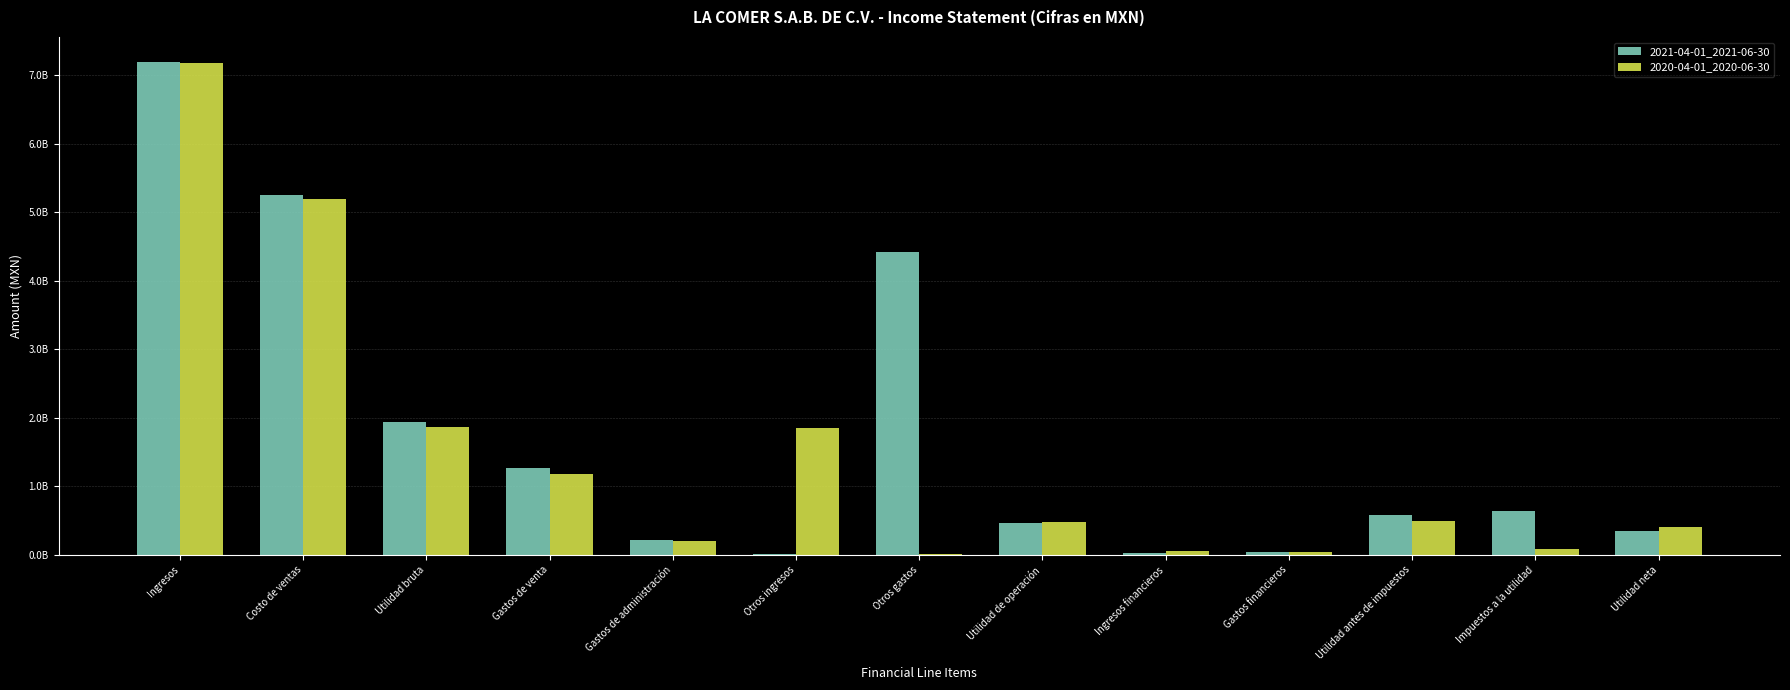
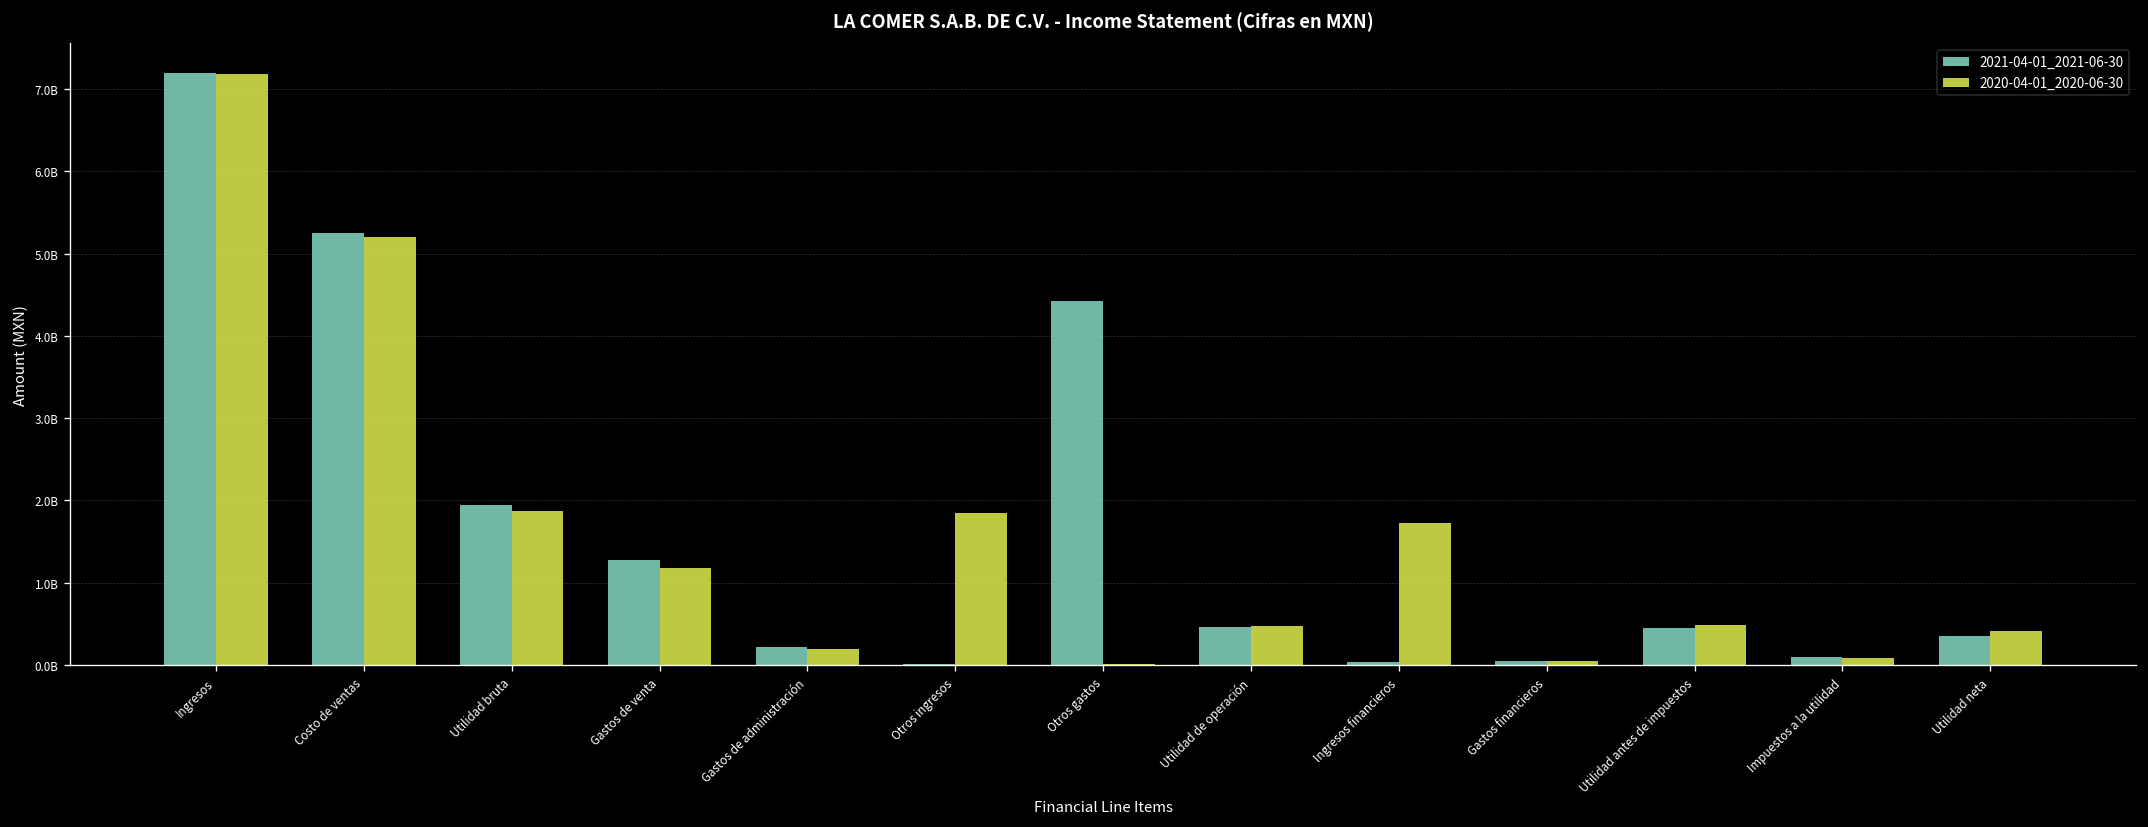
2020-04-01_2020-06-30, Ingresos financieros: 100000000 -> 1700000000
2021-04-01_2021-06-30, Utilidad antes de impuestos: 600000000 -> 400000000
2021-04-01_2021-06-30, Impuestos a la utilidad: 600000000 -> 100000000
